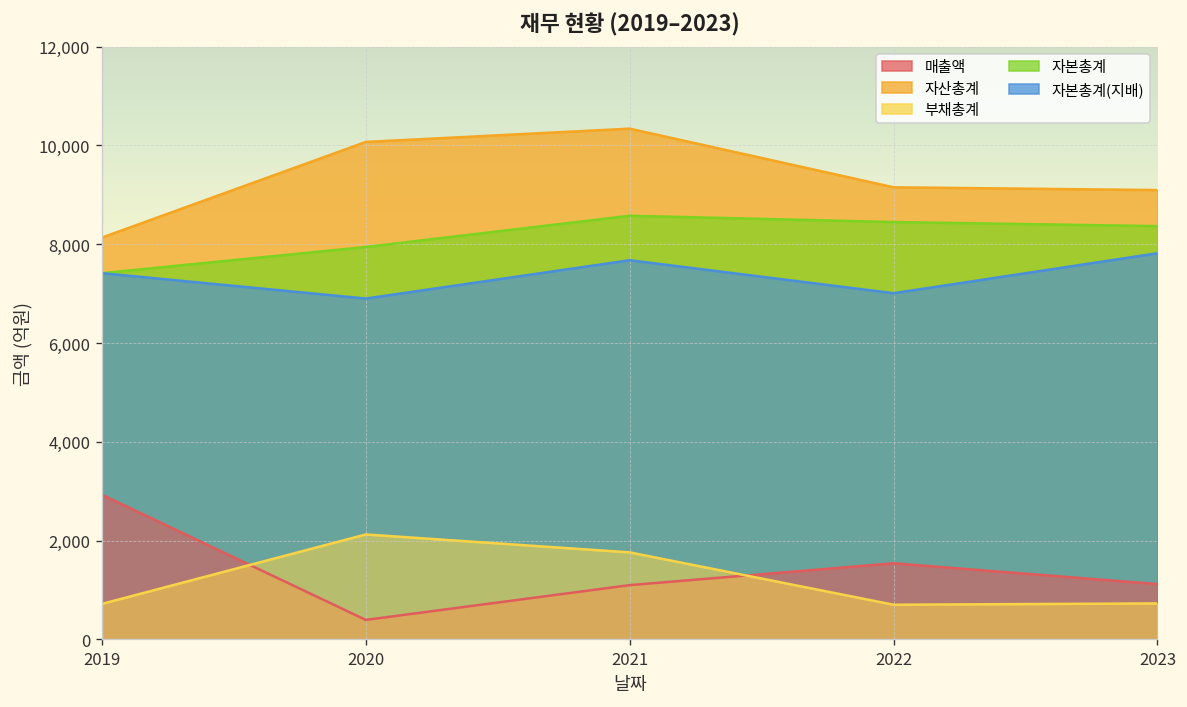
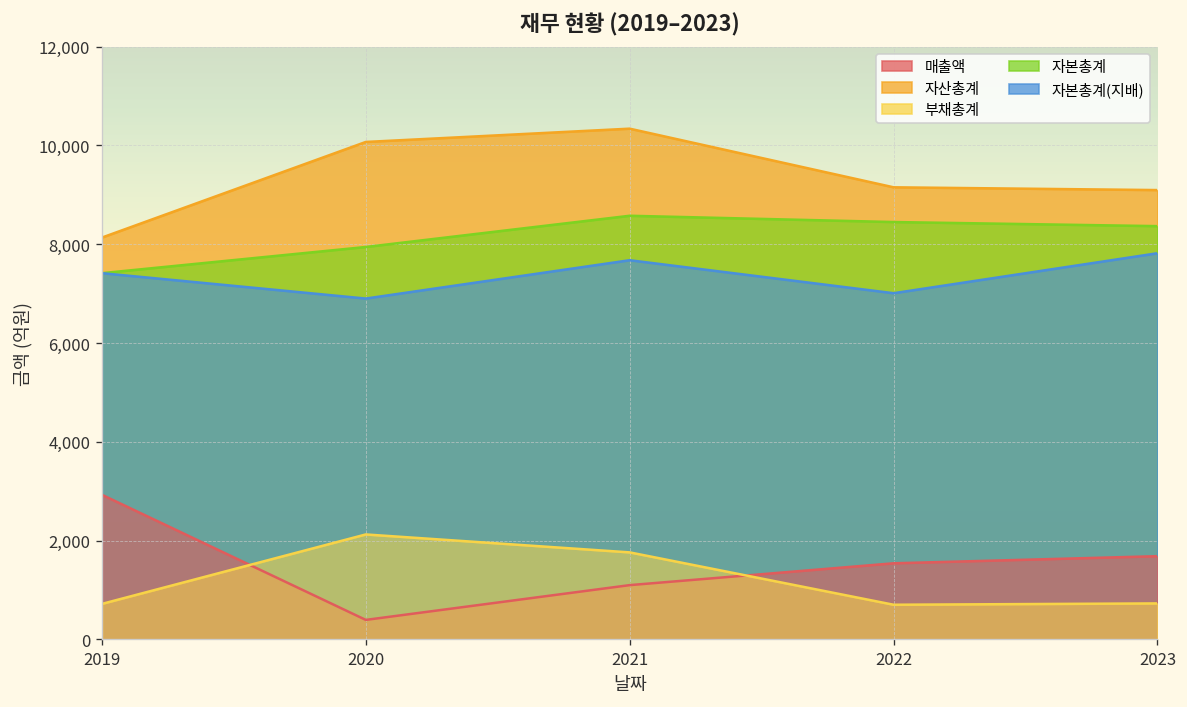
매출액, 2023: 1,100 -> 1,700
